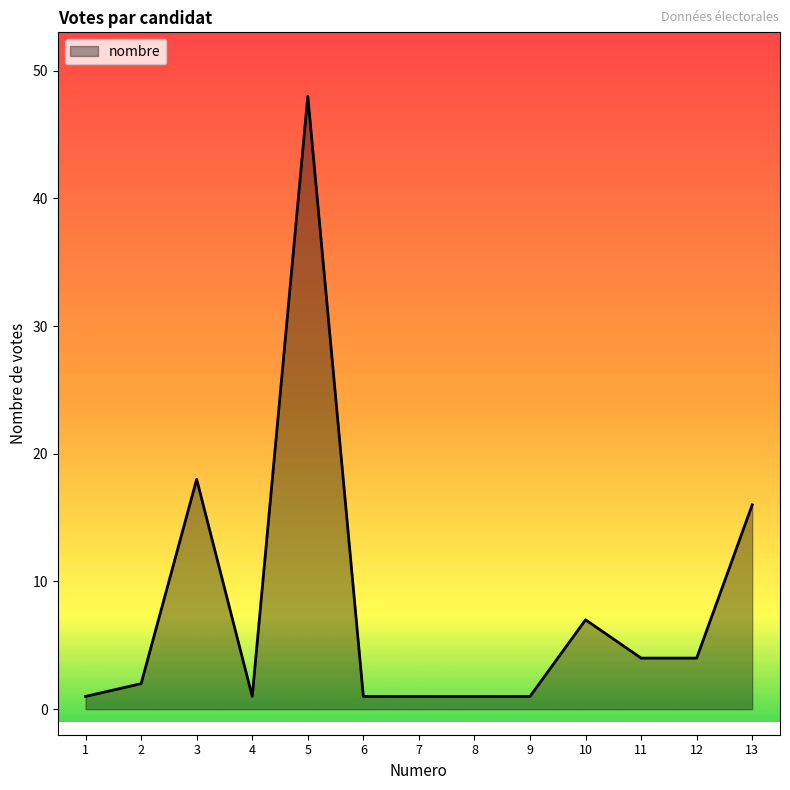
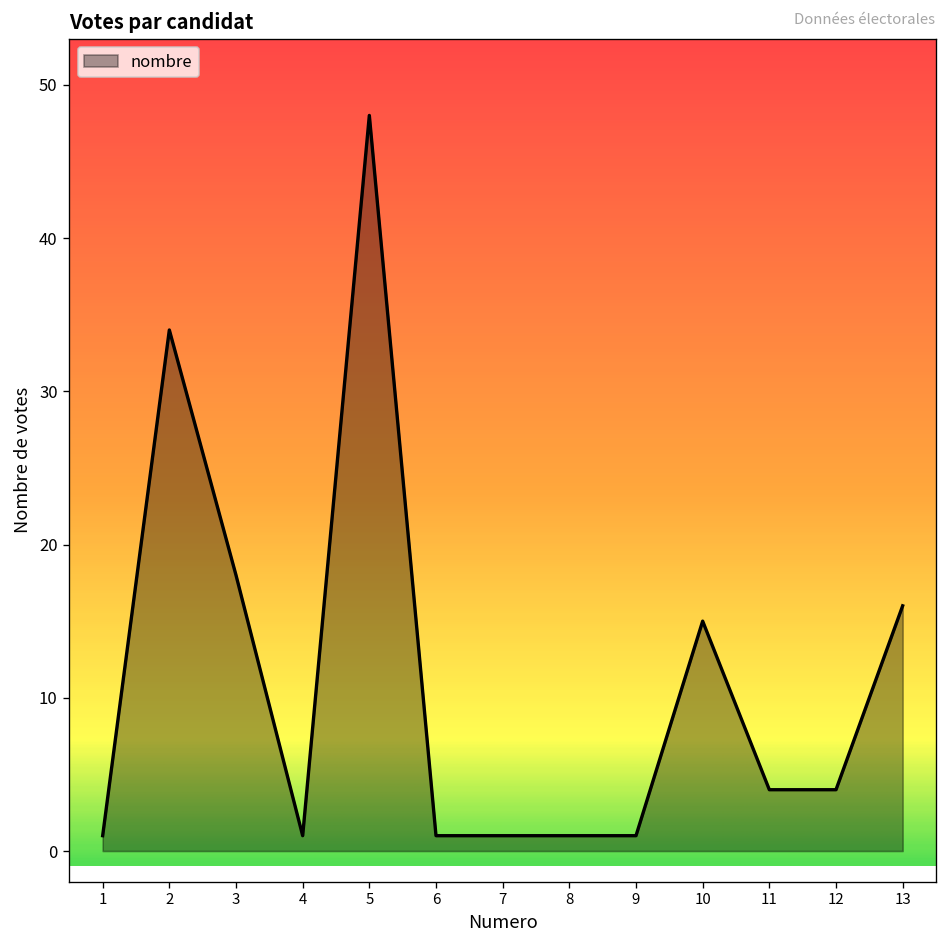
2: 2 -> 34
10: 7 -> 15
